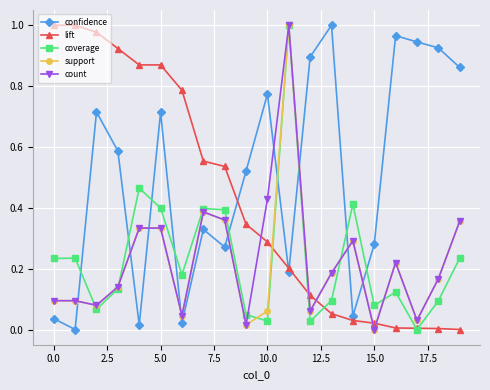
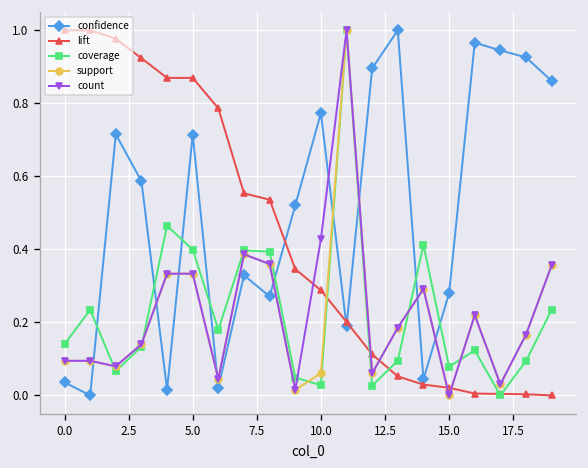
coverage, 0.0: 0.23 -> 0.14
